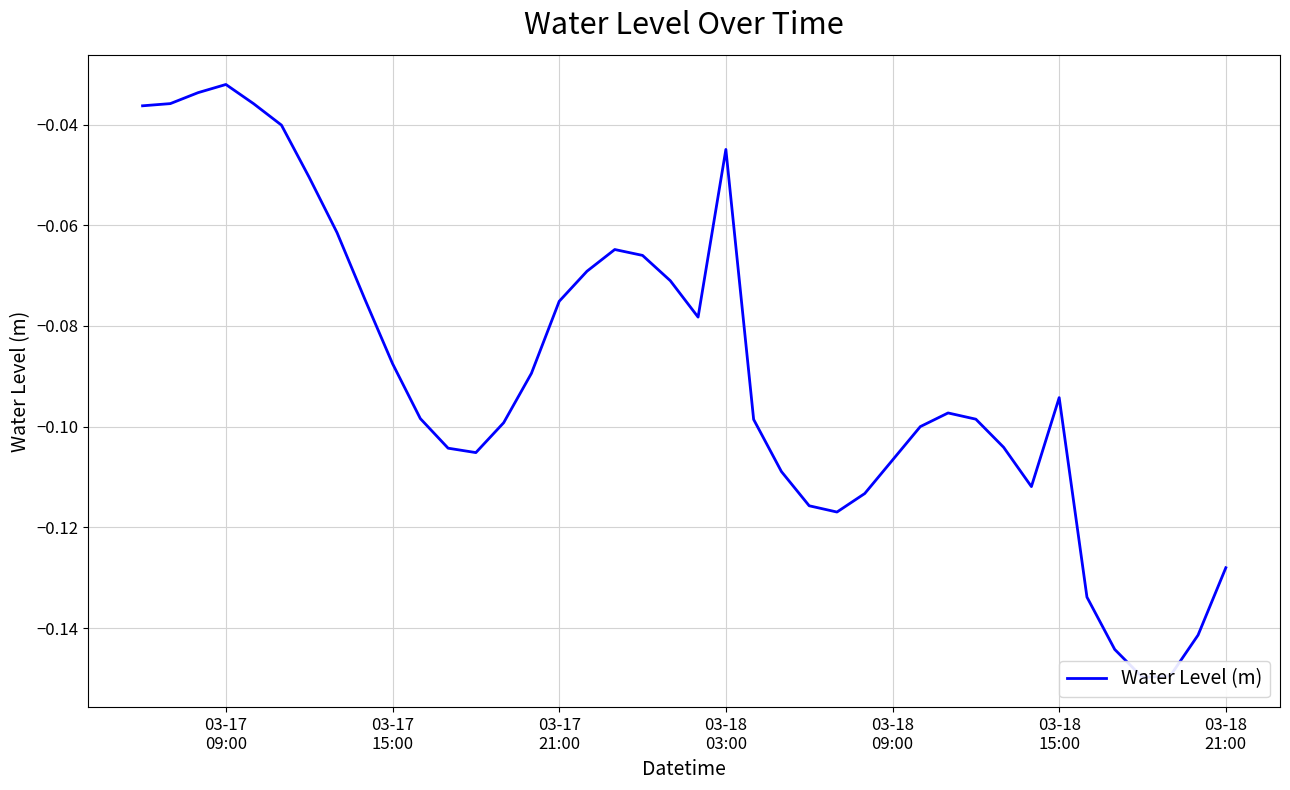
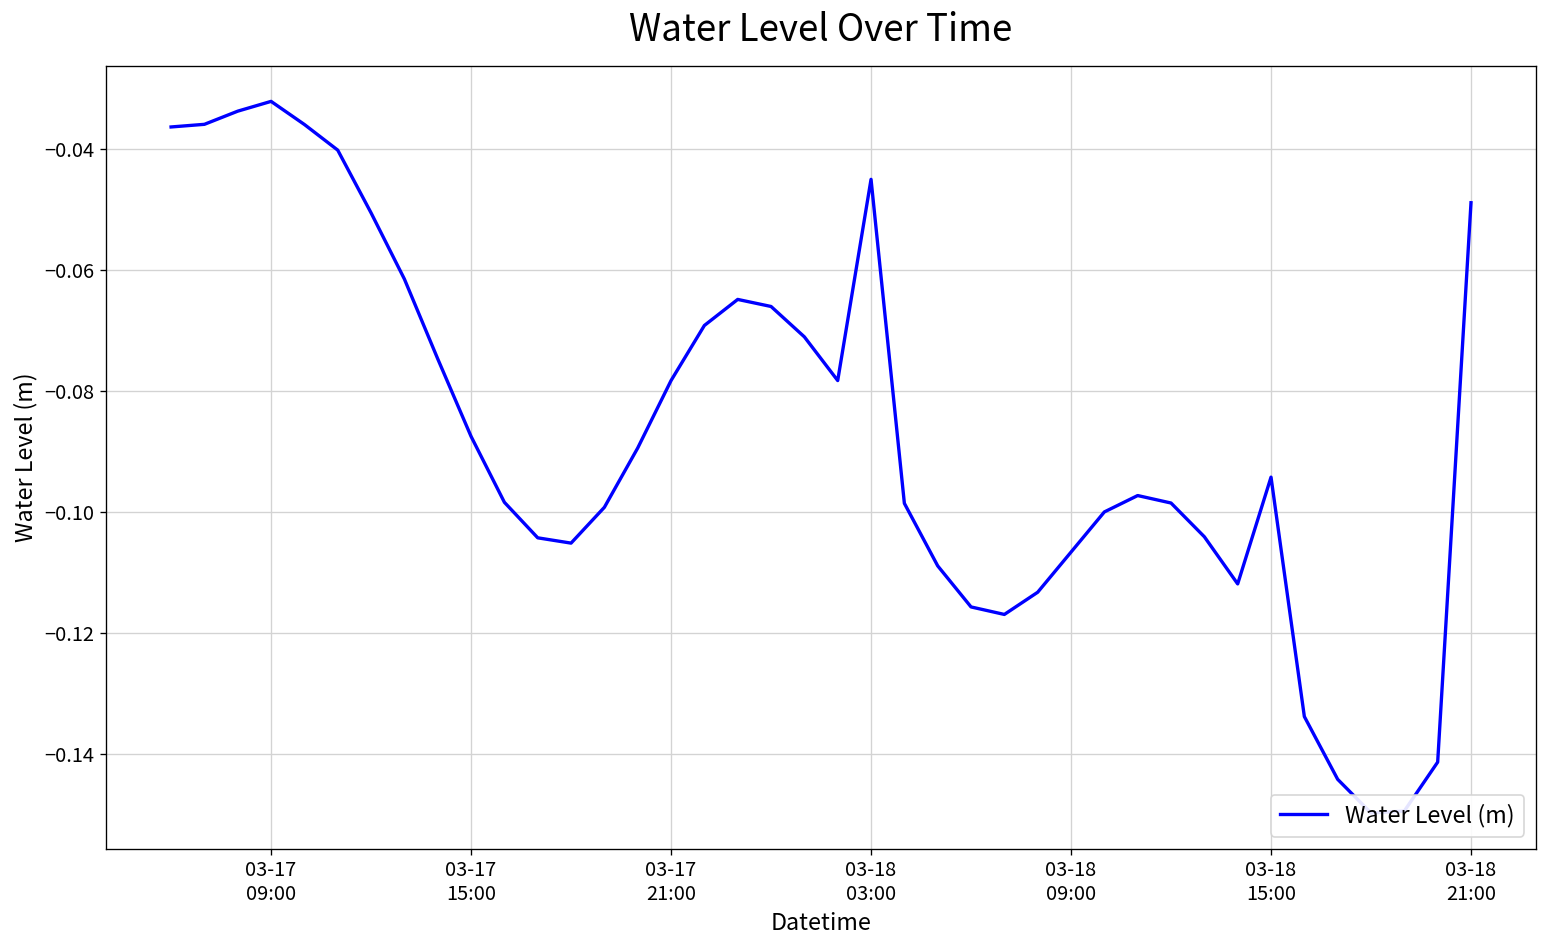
03-17 21:00: -0.075 -> -0.078
03-18 21:00: -0.128 -> -0.049
